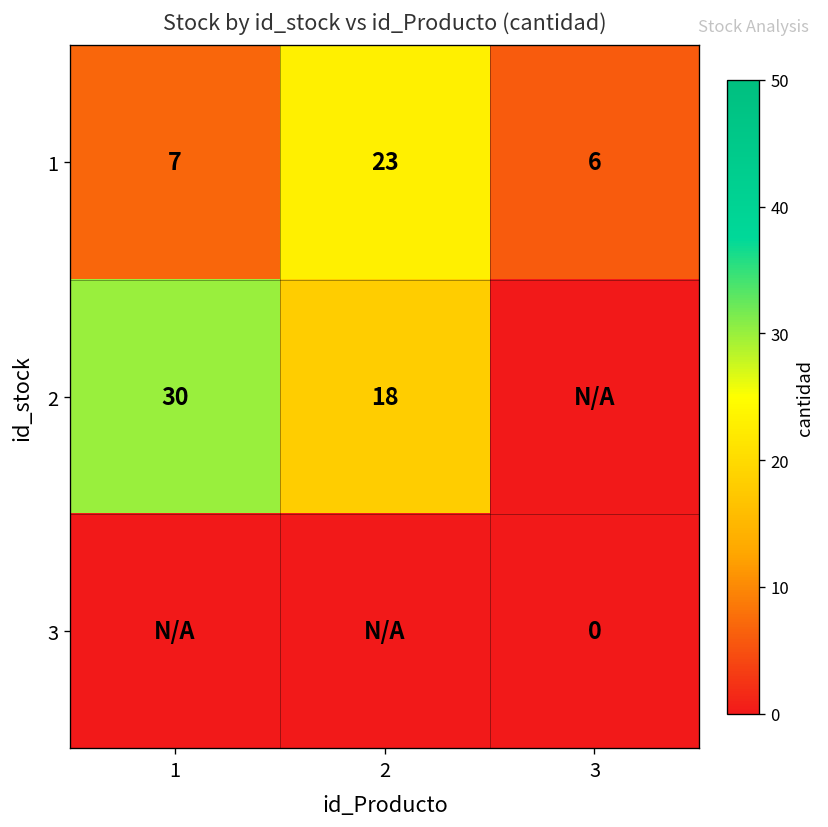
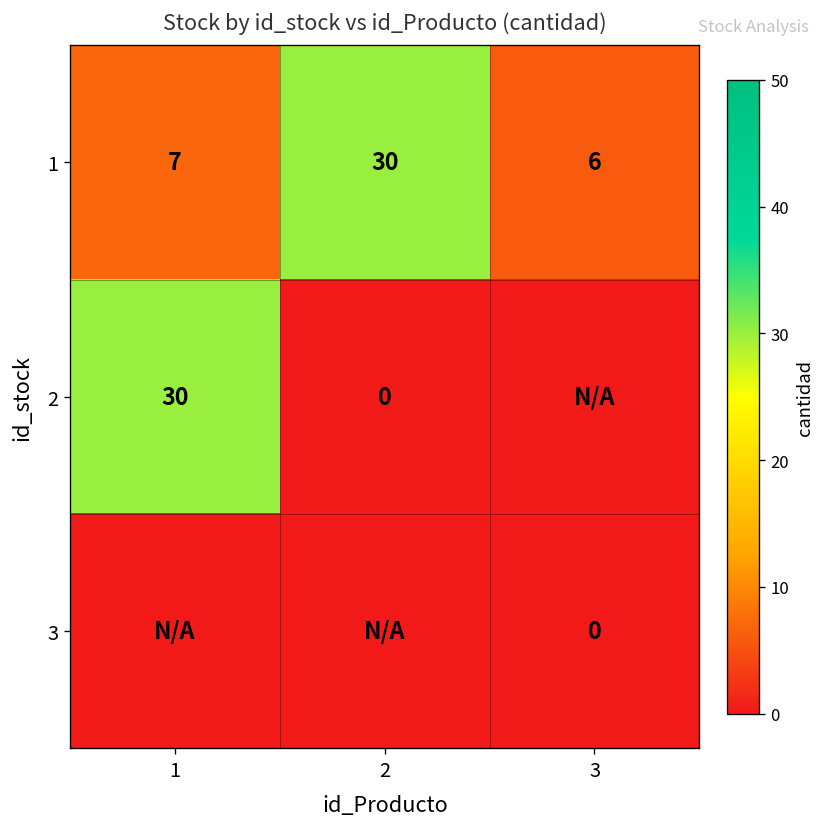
1, 2: 23 -> 30
2, 2: 18 -> 0
